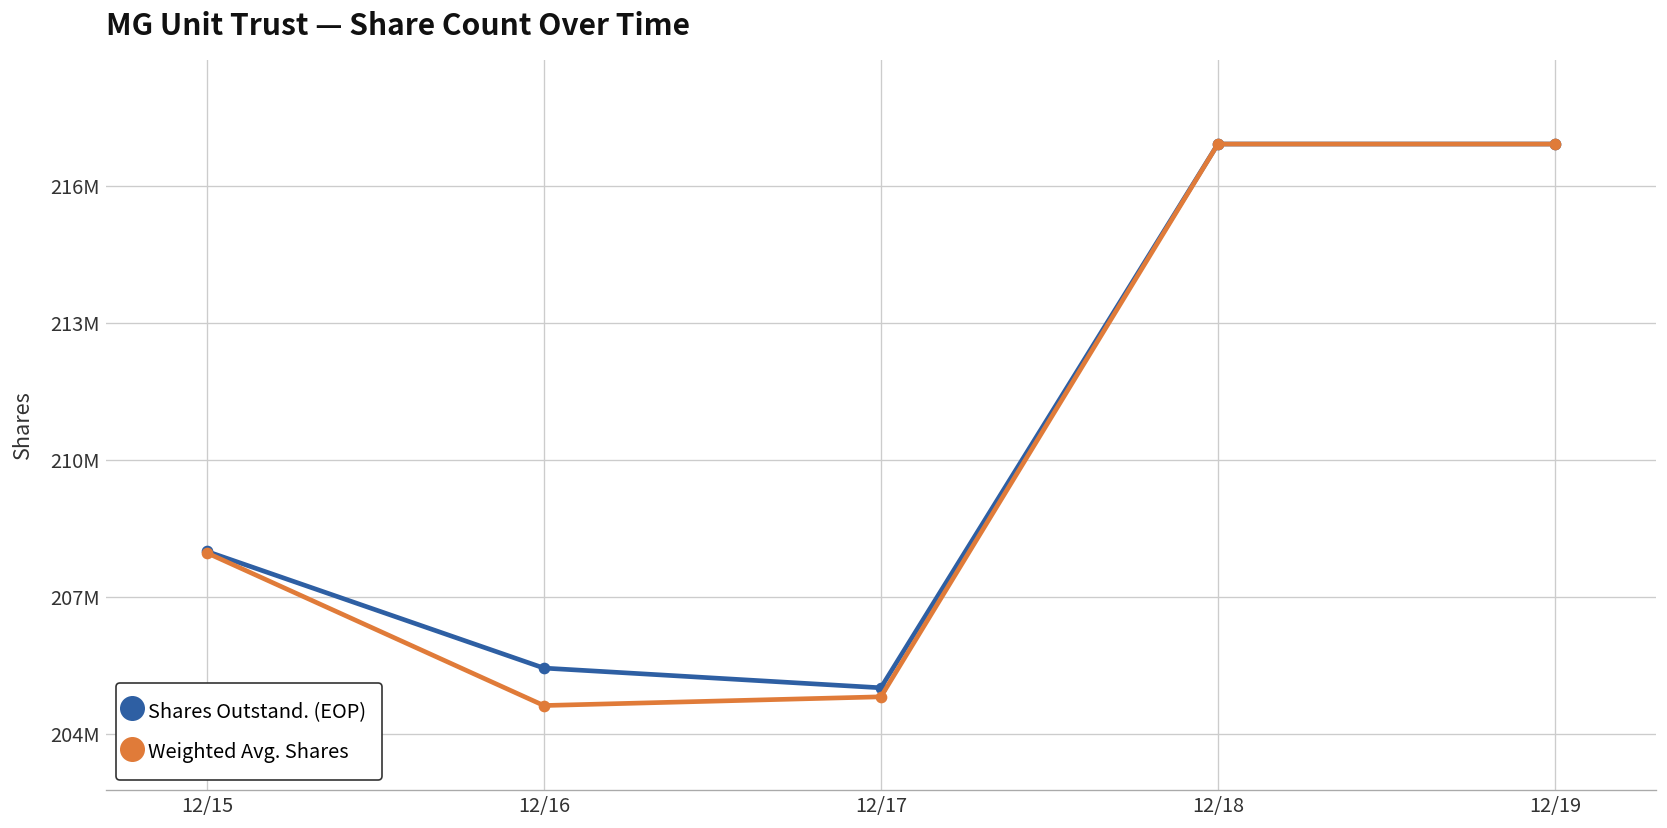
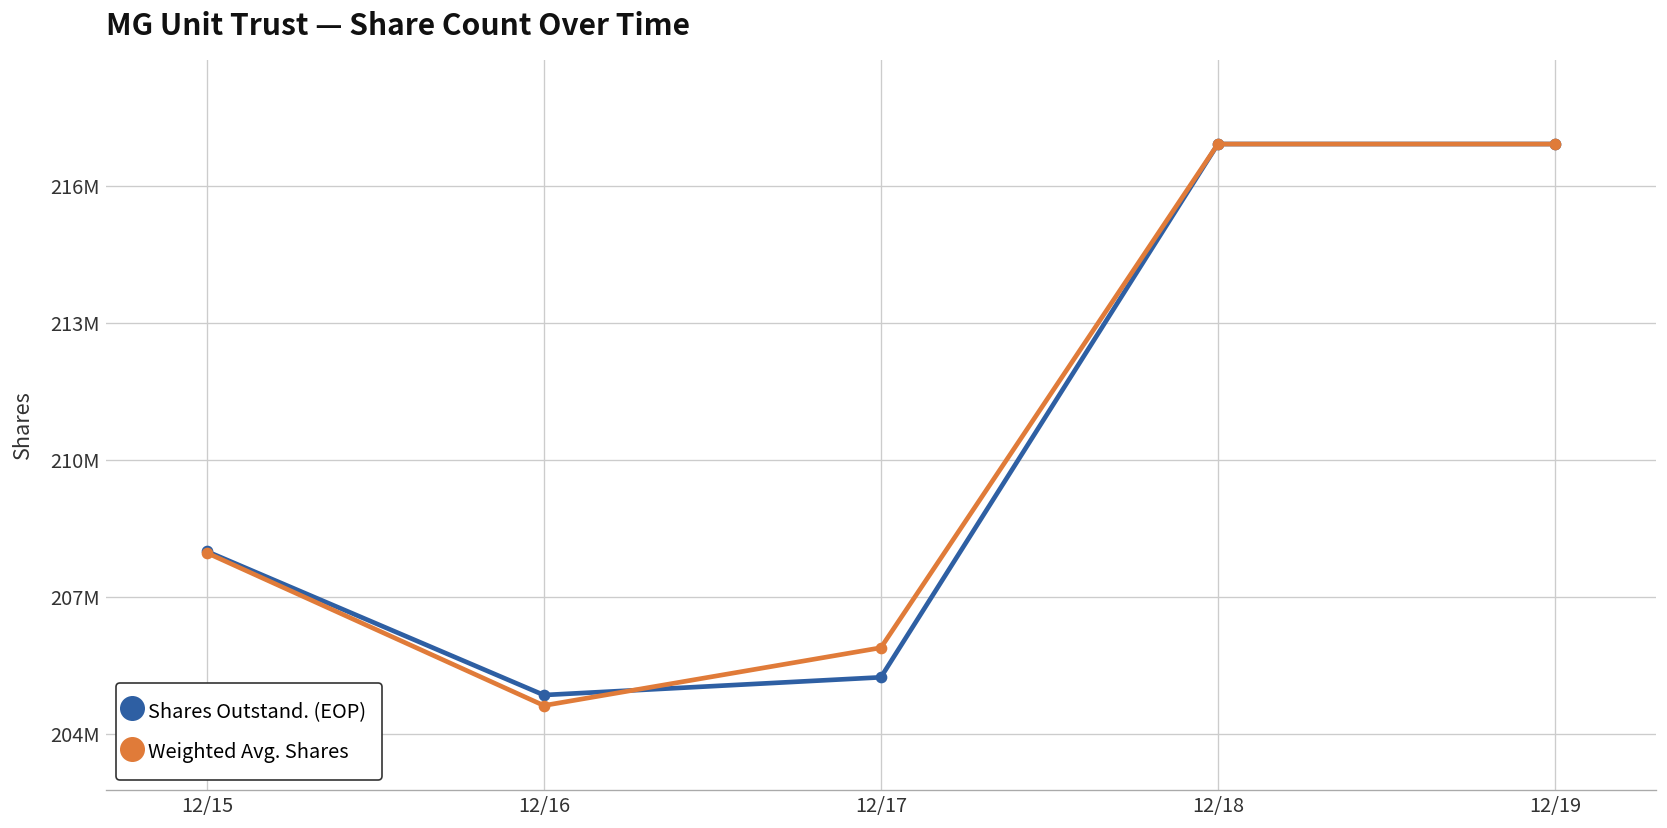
Shares Outstand. (EOP), 12/16: 205500000 -> 204900000
Shares Outstand. (EOP), 12/17: 205000000 -> 205200000
Weighted Avg. Shares, 12/17: 204800000 -> 205900000
